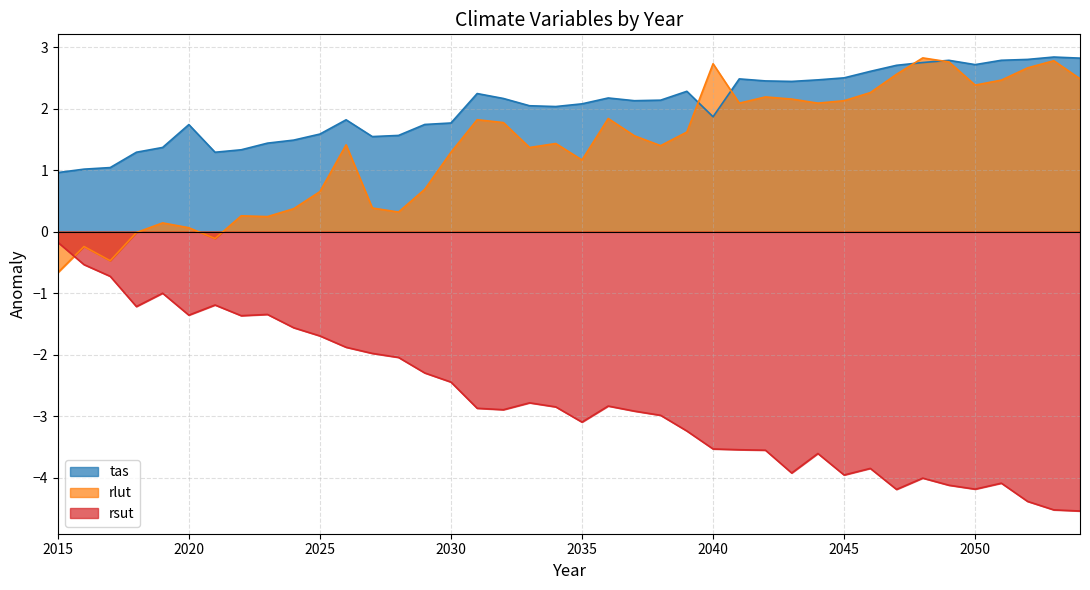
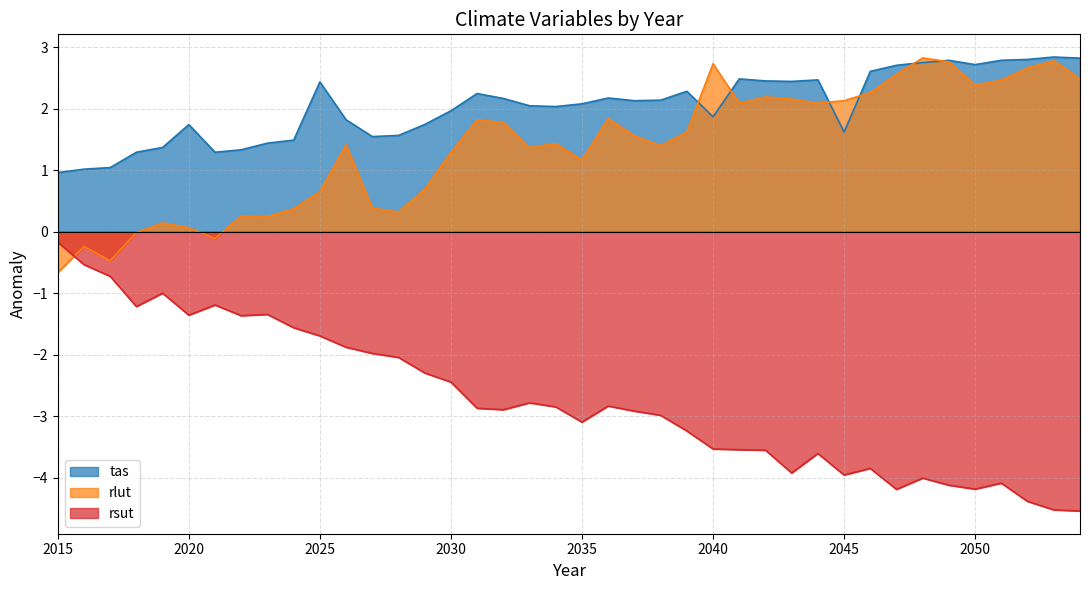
tas, 2025: 1.6 -> 2.4
tas, 2030: 1.8 -> 2.0
tas, 2045: 2.5 -> 1.6
